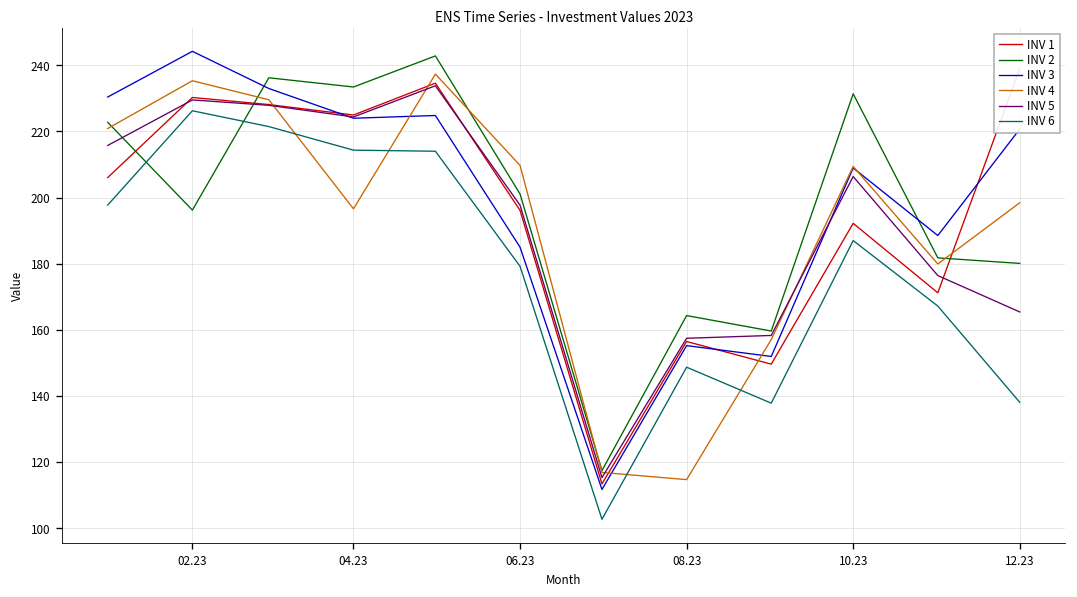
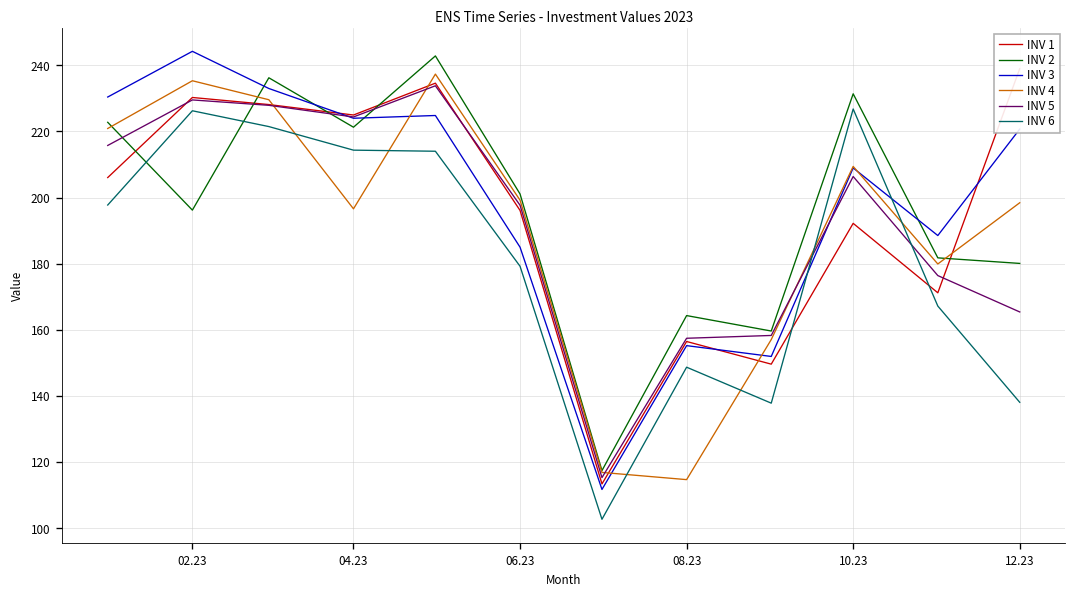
INV 2, 04.23: 233 -> 221
INV 4, 06.23: 210 -> 199
INV 6, 10.23: 187 -> 227
